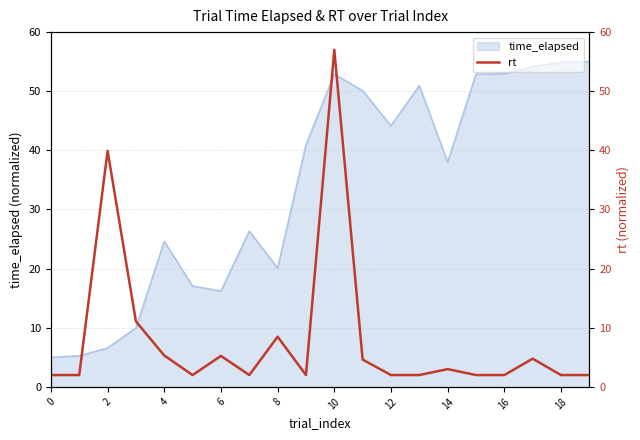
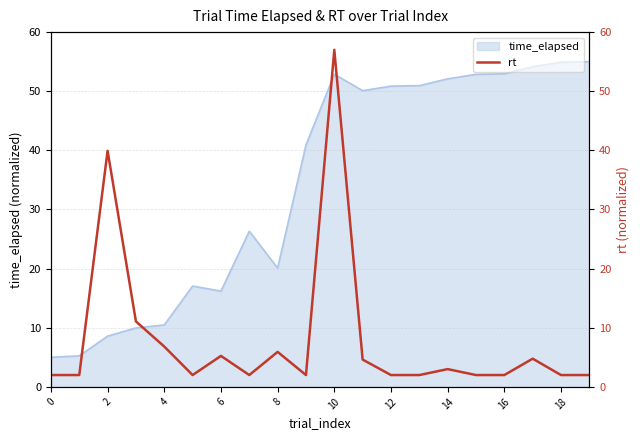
time_elapsed, 2: 7 -> 9
time_elapsed, 4: 25 -> 10
time_elapsed, 12: 44 -> 51
time_elapsed, 14: 38 -> 52
rt, 4: 5 -> 7
rt, 8: 8 -> 6
